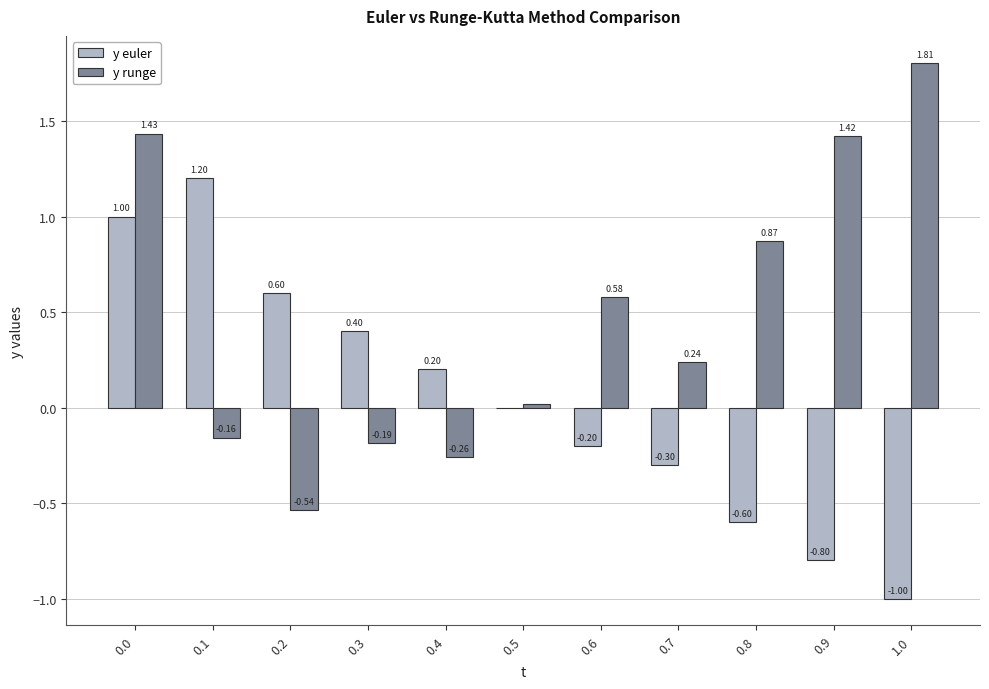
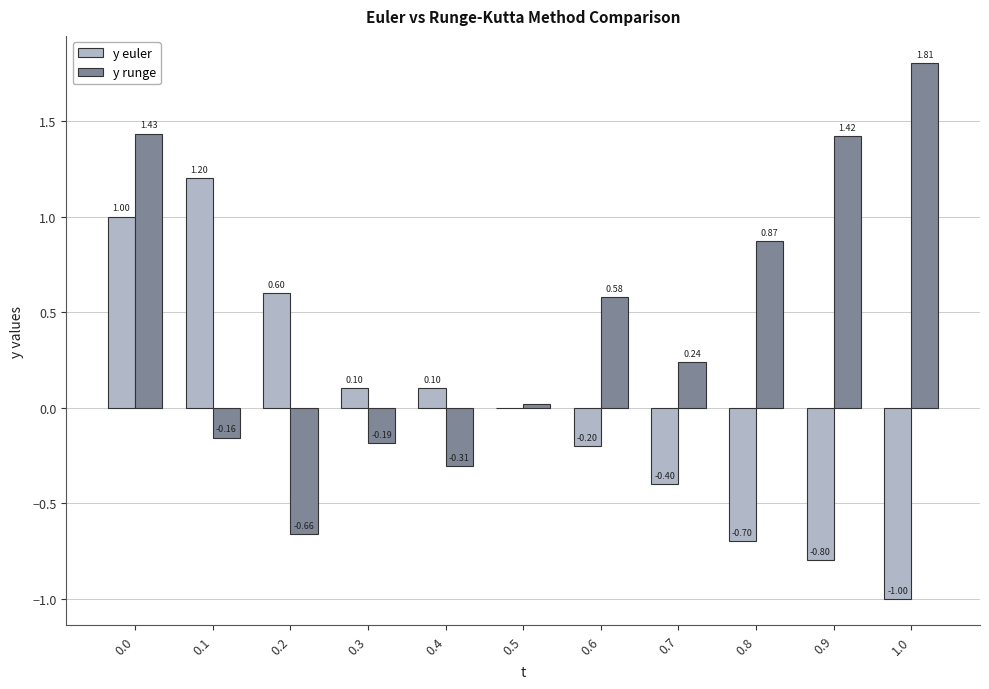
y runge, 0.2: -0.54 -> -0.66
y euler, 0.3: 0.40 -> 0.10
y euler, 0.4: 0.20 -> 0.10
y runge, 0.4: -0.26 -> -0.31
y euler, 0.7: -0.30 -> -0.40
y euler, 0.8: -0.60 -> -0.70
